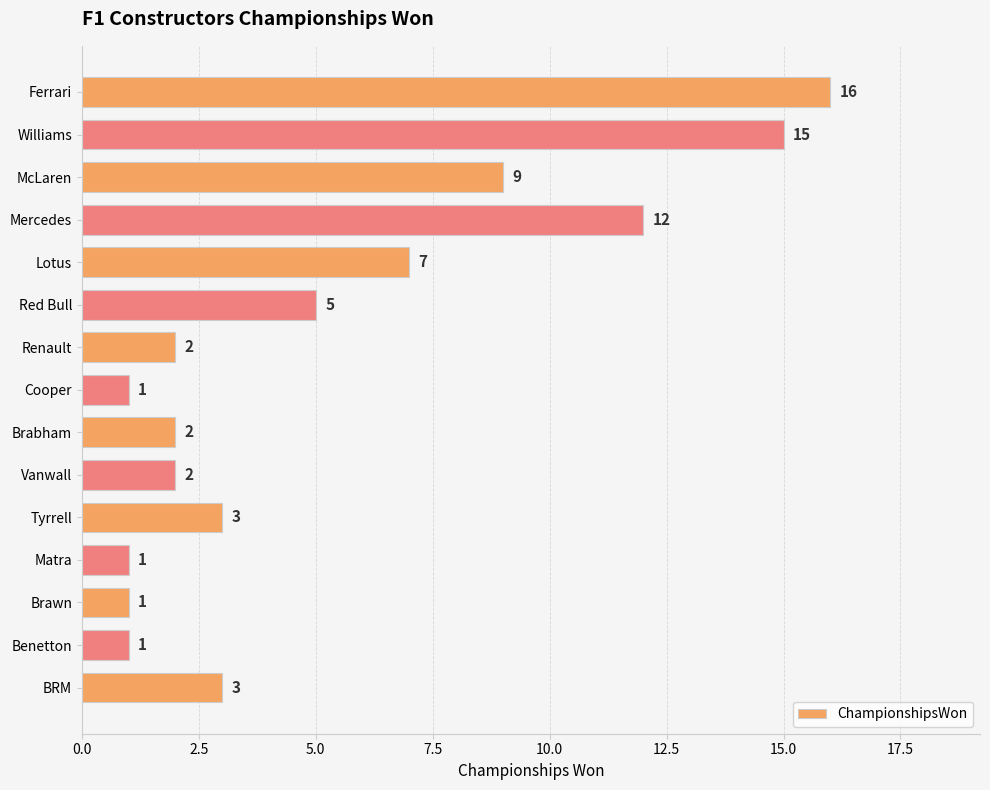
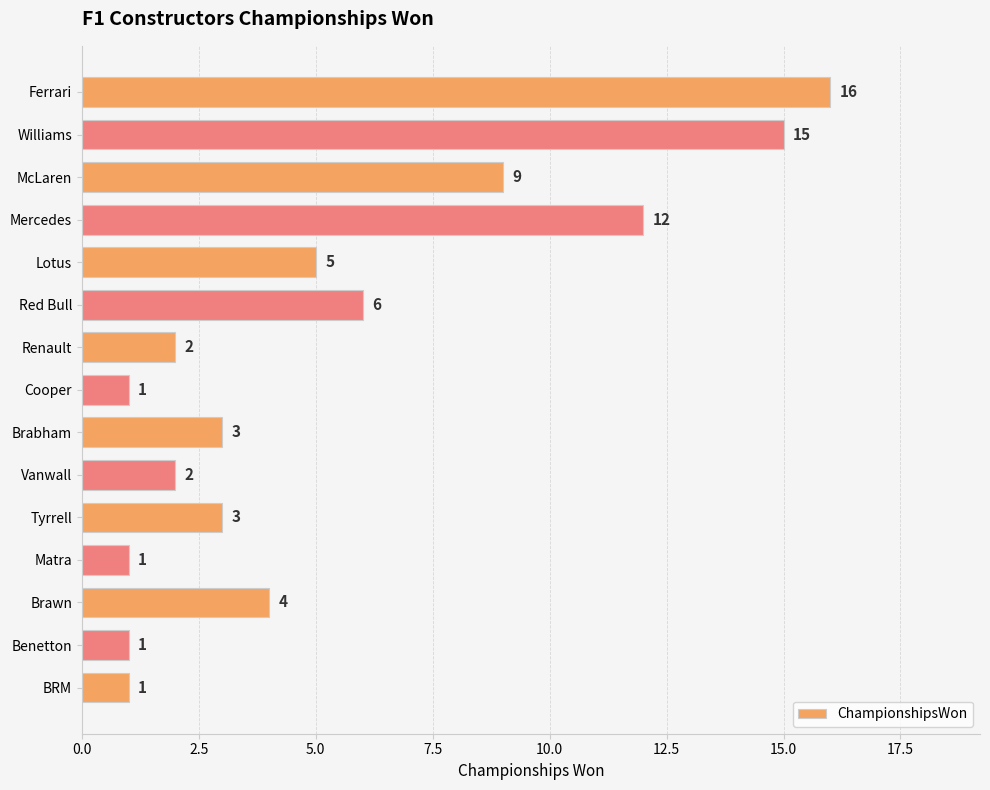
Lotus: 7 -> 5
Red Bull: 5 -> 6
Brabham: 2 -> 3
Brawn: 1 -> 4
BRM: 3 -> 1
